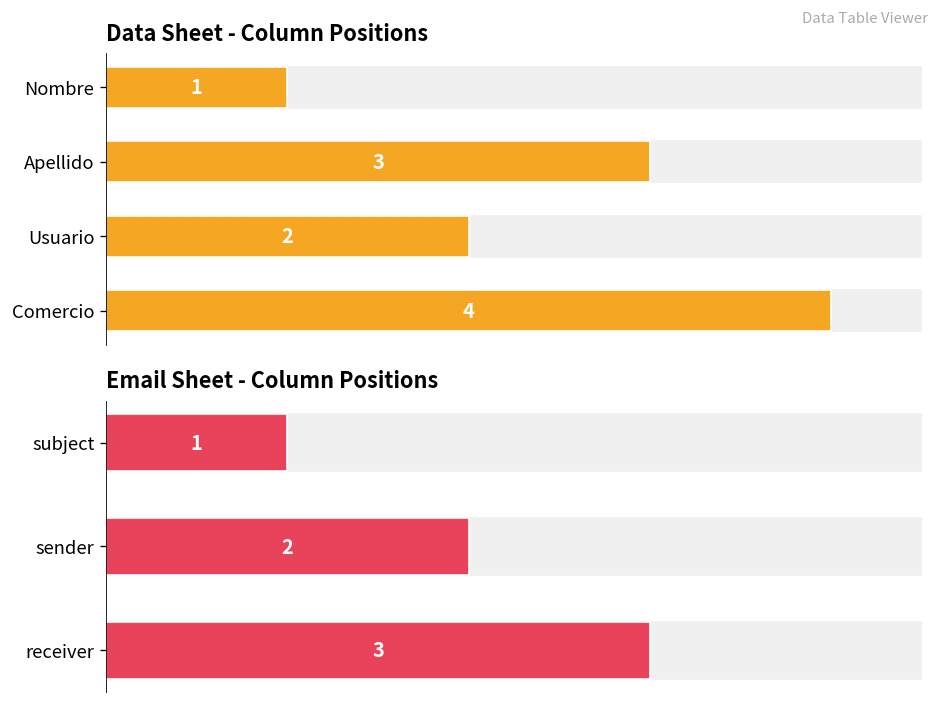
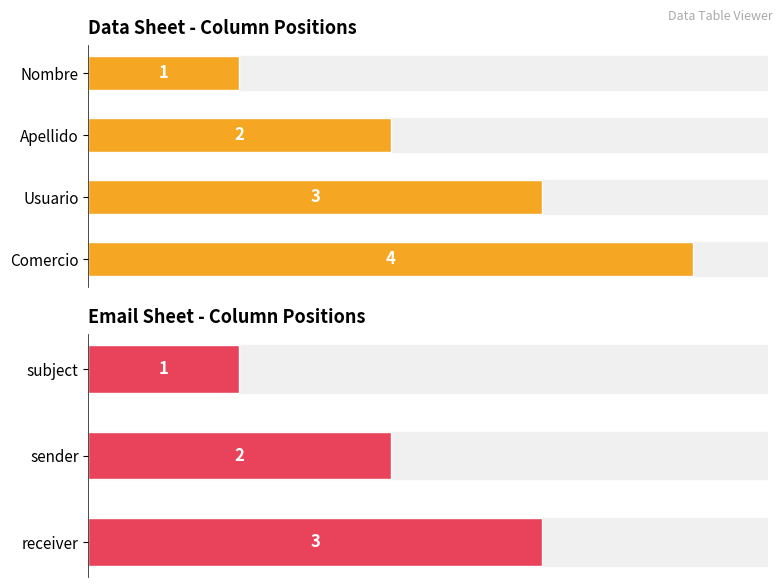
Data Sheet - Column Positions, Apellido: 3 -> 2
Data Sheet - Column Positions, Usuario: 2 -> 3
